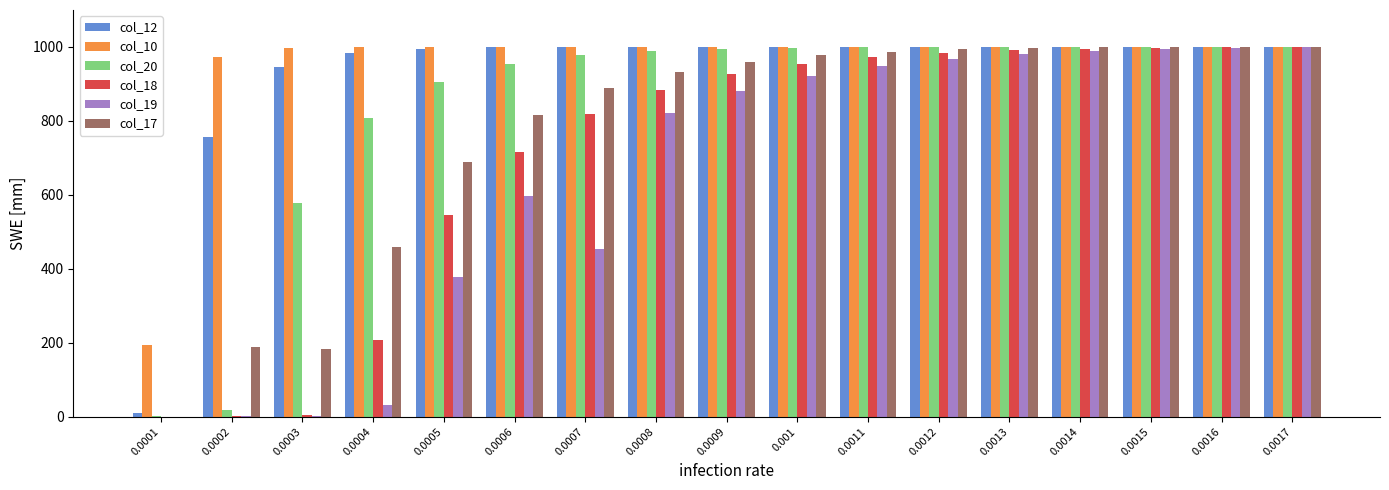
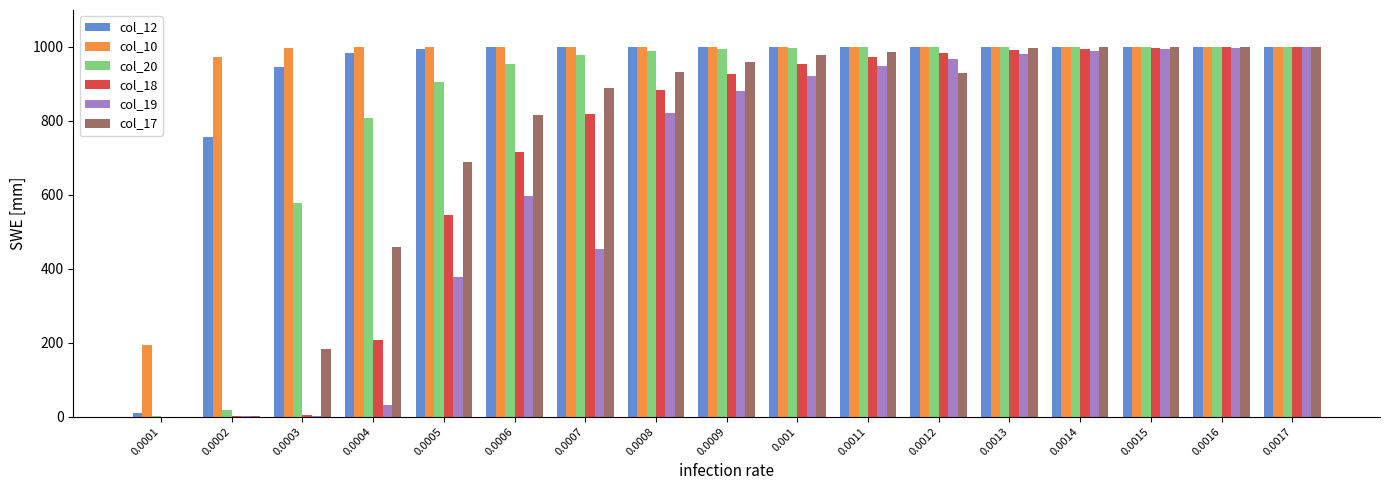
col_17, 0.0002: 190 -> 0
col_17, 0.0012: 990 -> 930
